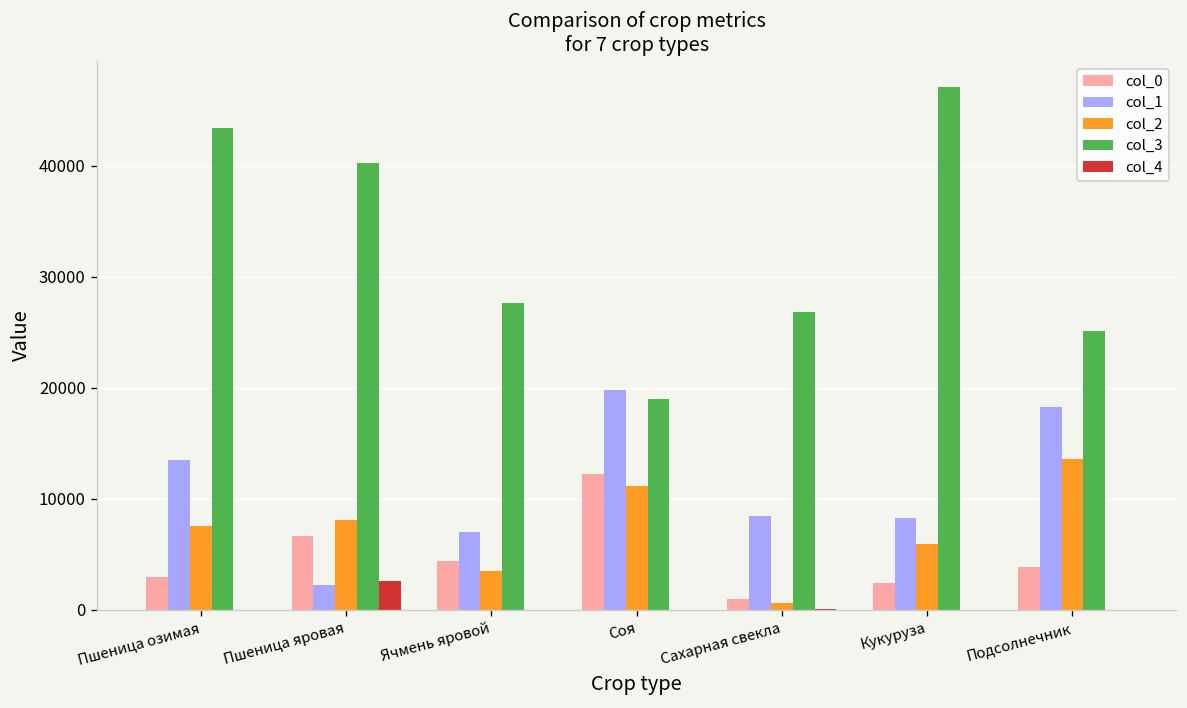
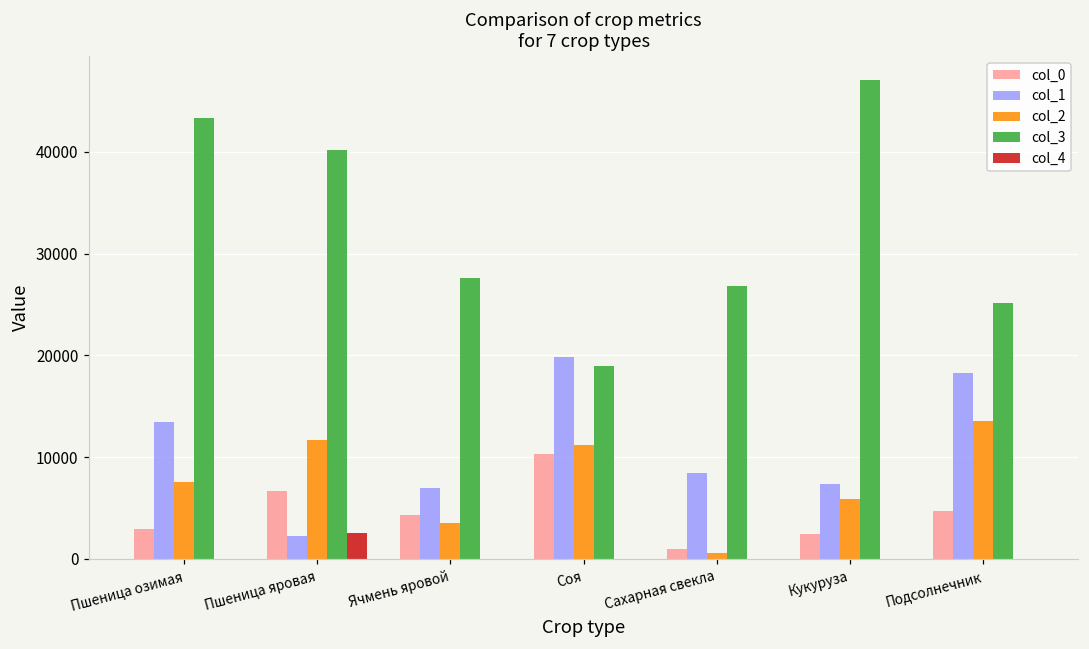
col_2, Пшеница яровая: 8000 -> 12000
col_0, Соя: 12000 -> 10000
col_1, Кукуруза: 8000 -> 7000
col_0, Подсолнечник: 4000 -> 5000
